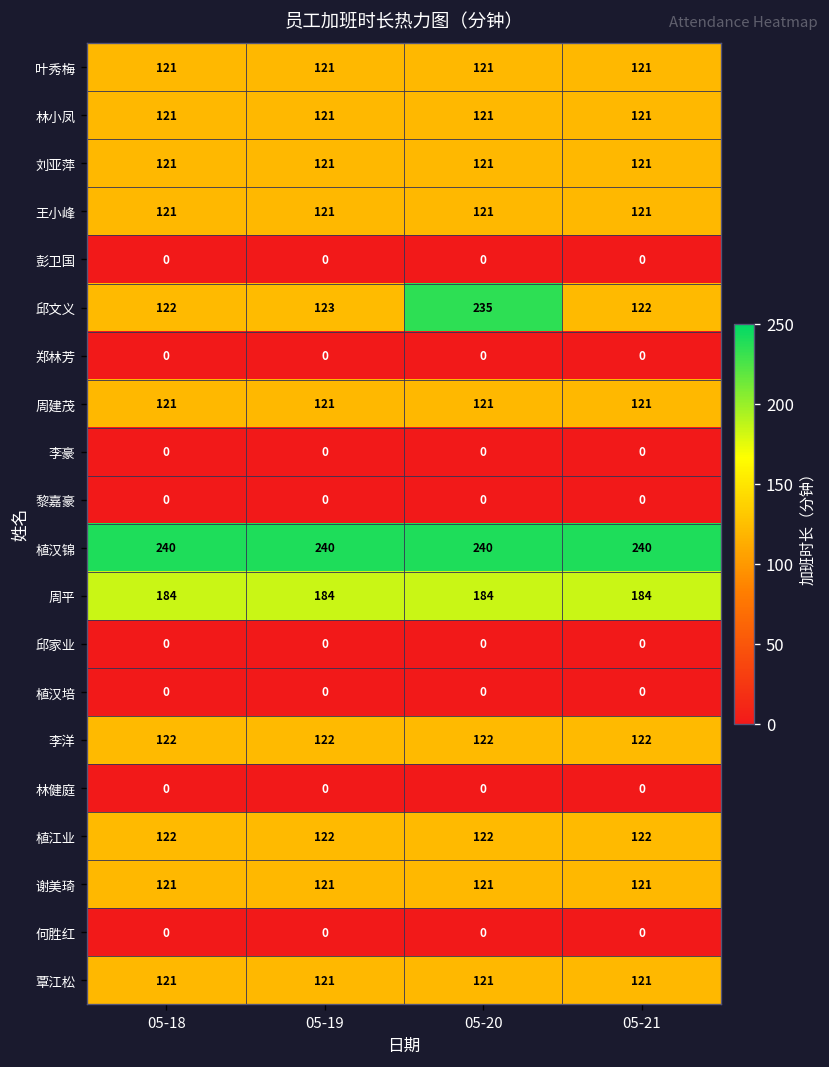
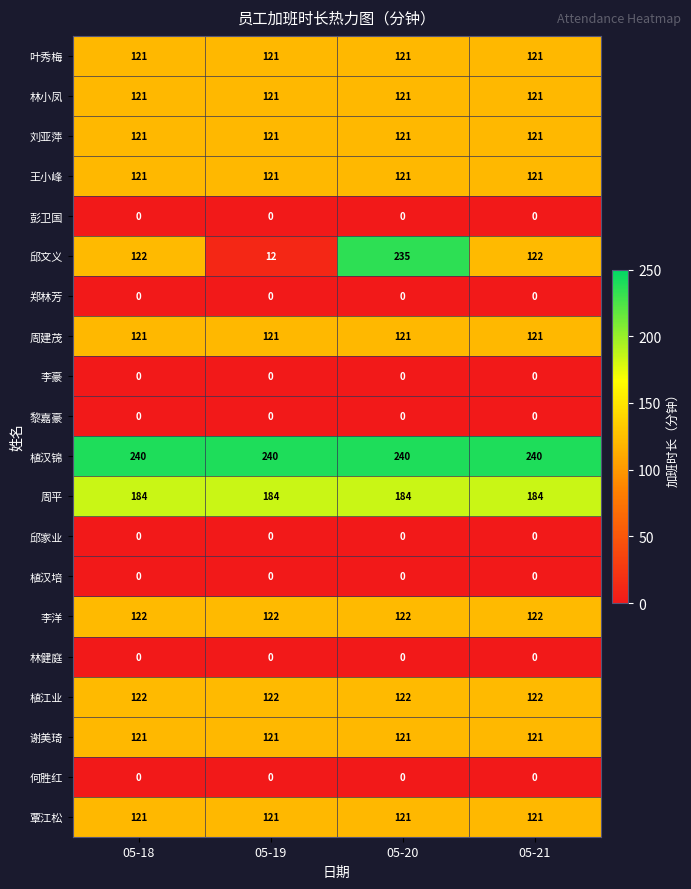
邱文义, 05-19: 123 -> 12
